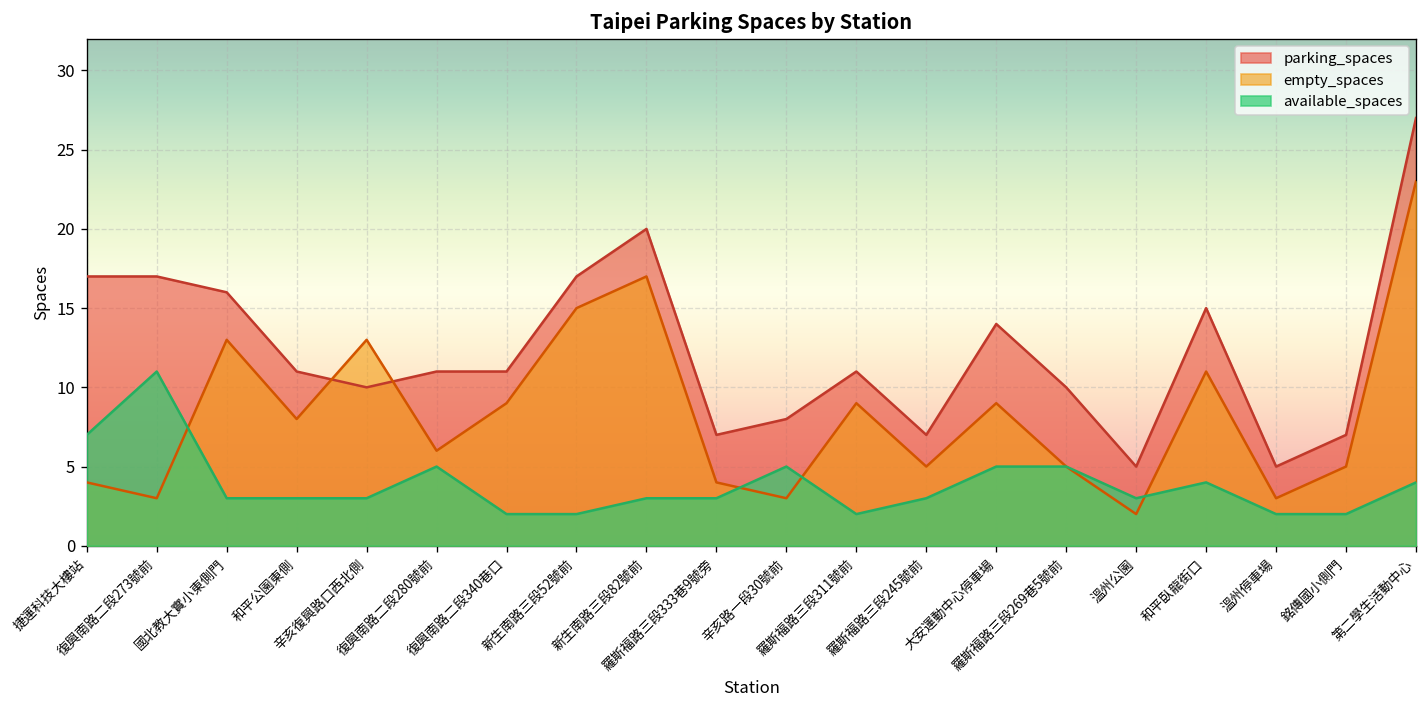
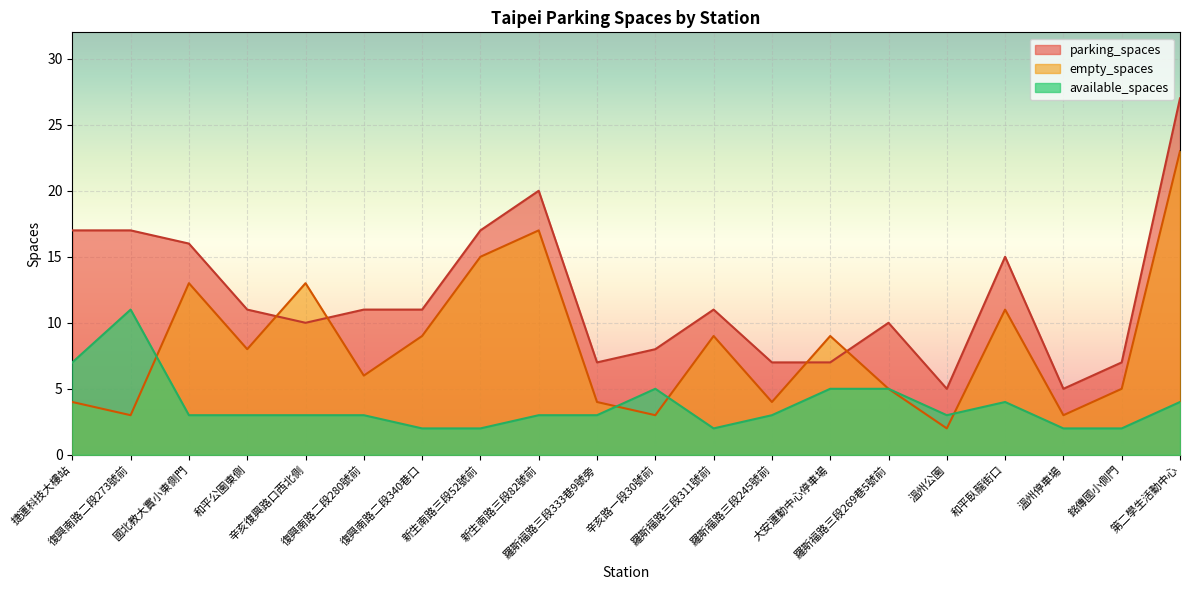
available_spaces, 復興南路二段280號前: 5 -> 3
empty_spaces, 羅斯福路三段245號前: 5 -> 4
parking_spaces, 大安運動中心停車場: 14 -> 7
